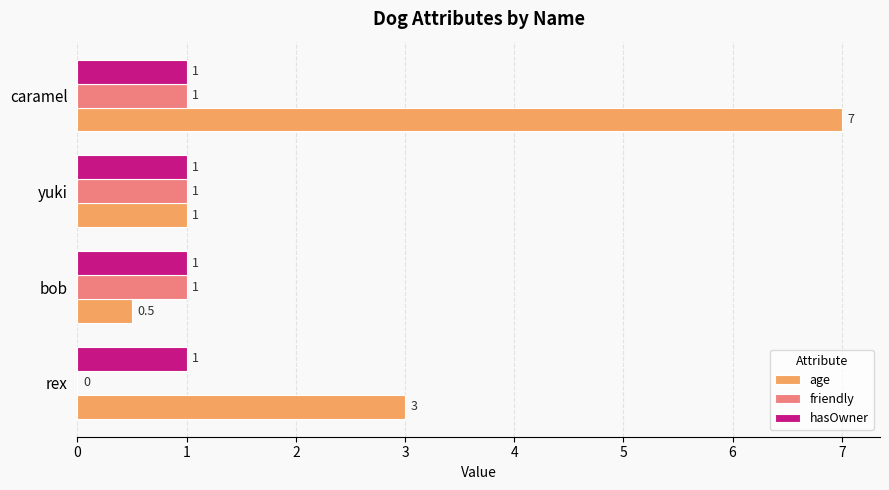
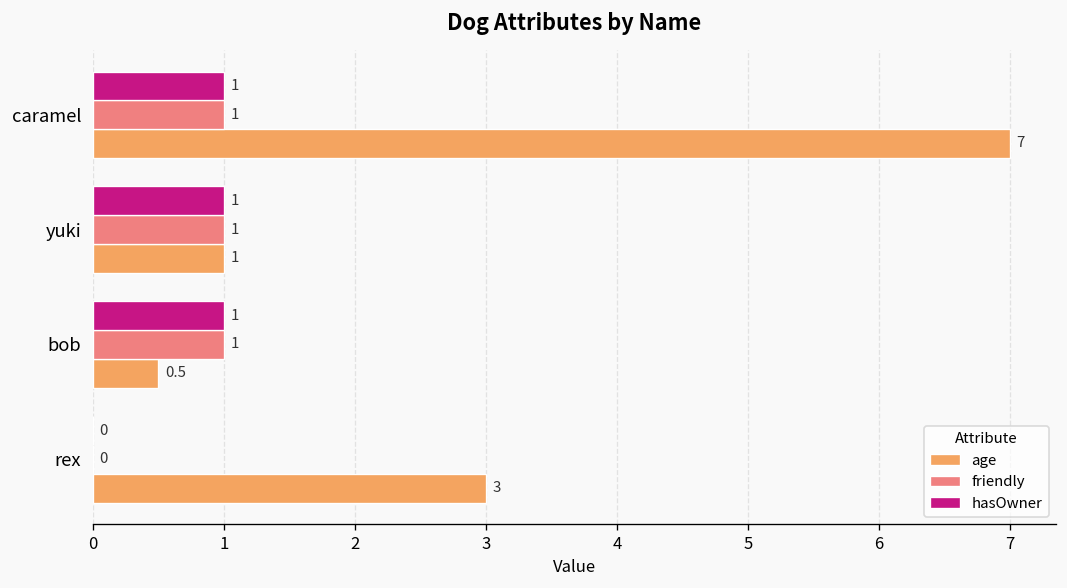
hasOwner, rex: 1 -> 0
